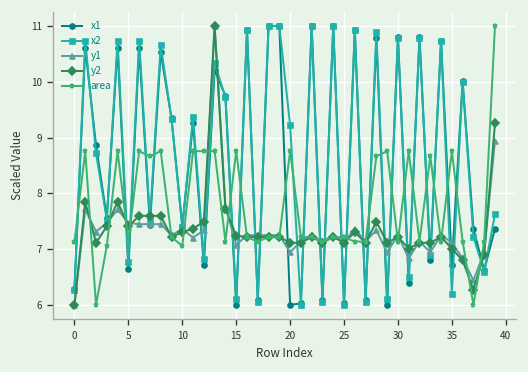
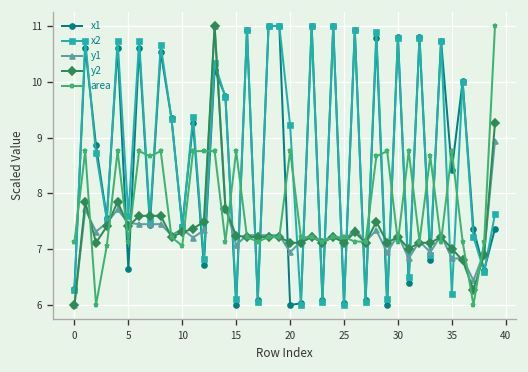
x2, 5: 6.8 -> 7.6
x1, 35: 6.7 -> 8.4
y1, 35: 7.1 -> 6.8
